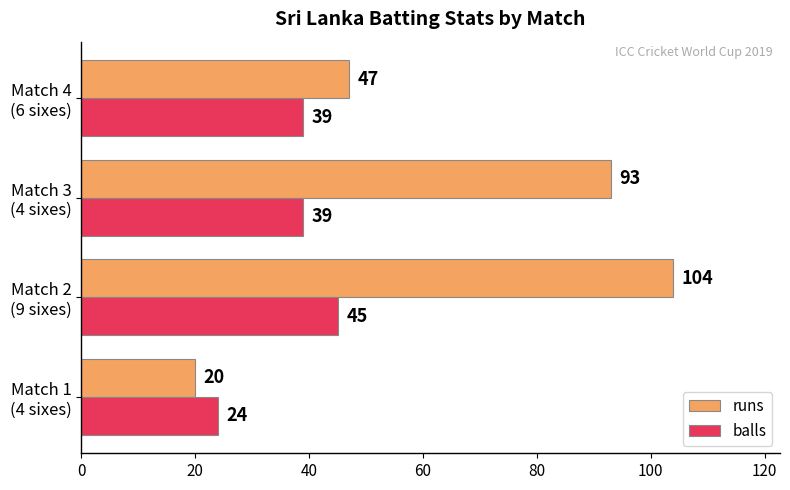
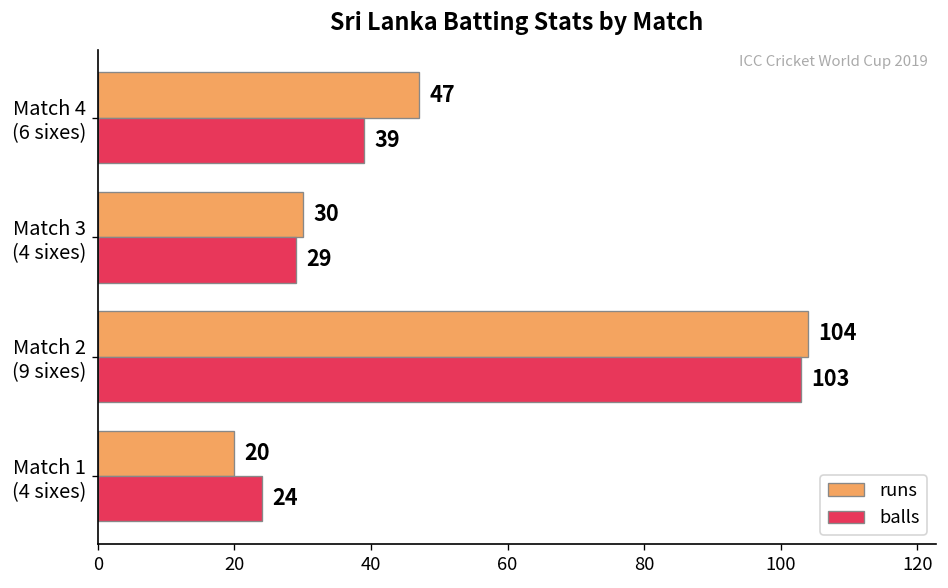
runs, Match 3 (4 sixes): 93 -> 30
balls, Match 3 (4 sixes): 39 -> 29
balls, Match 2 (9 sixes): 45 -> 103
